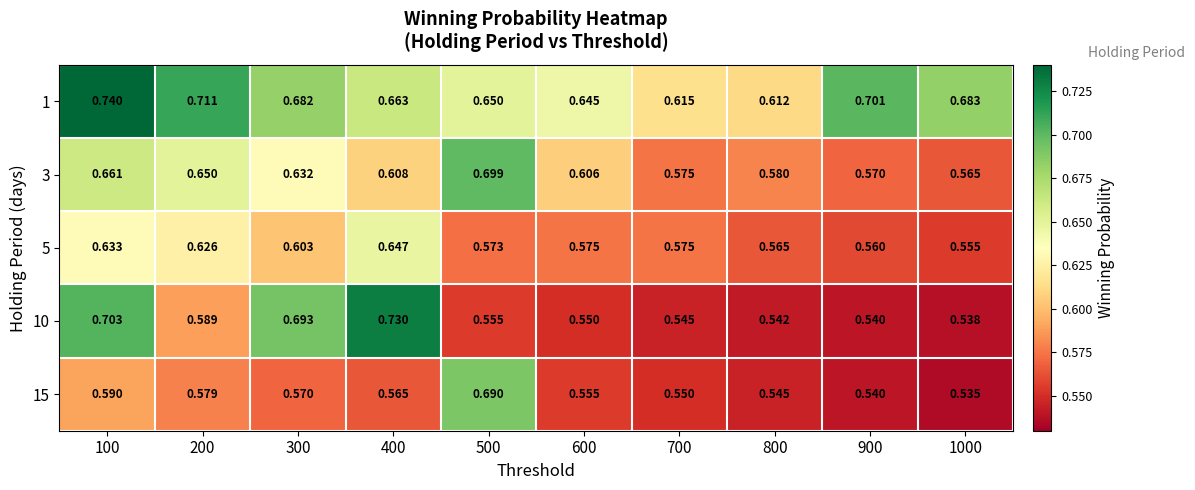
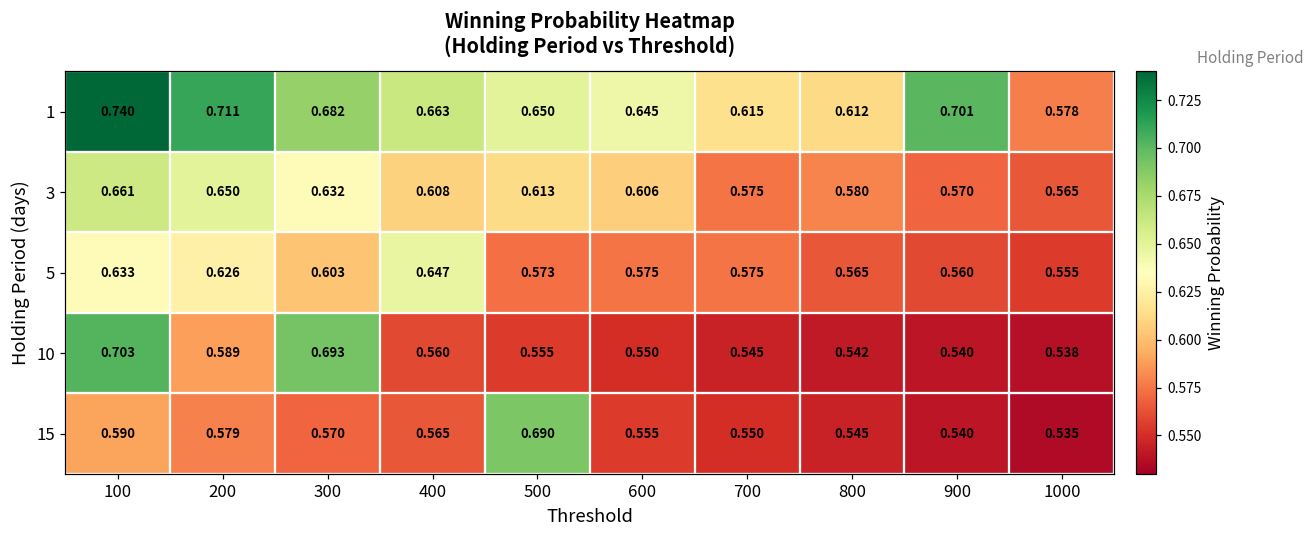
1, 1000: 0.683 -> 0.578
3, 500: 0.699 -> 0.613
10, 400: 0.730 -> 0.560
